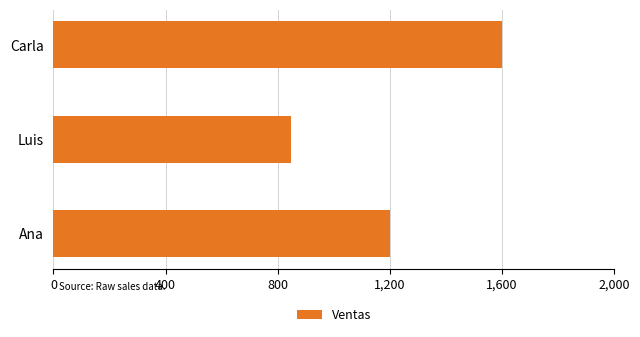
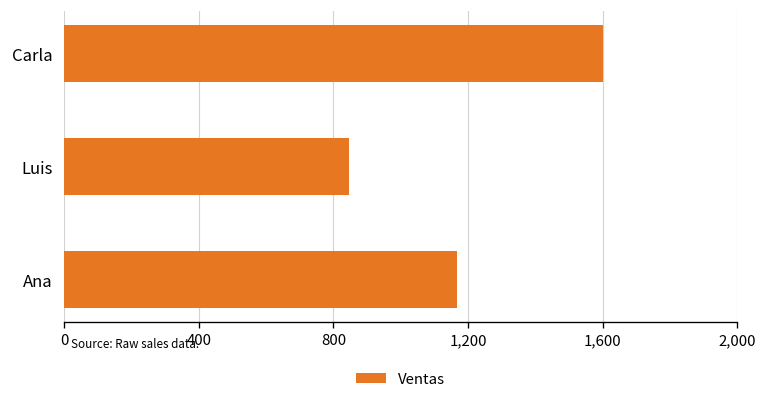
Ana: 1,200 -> 1,170
